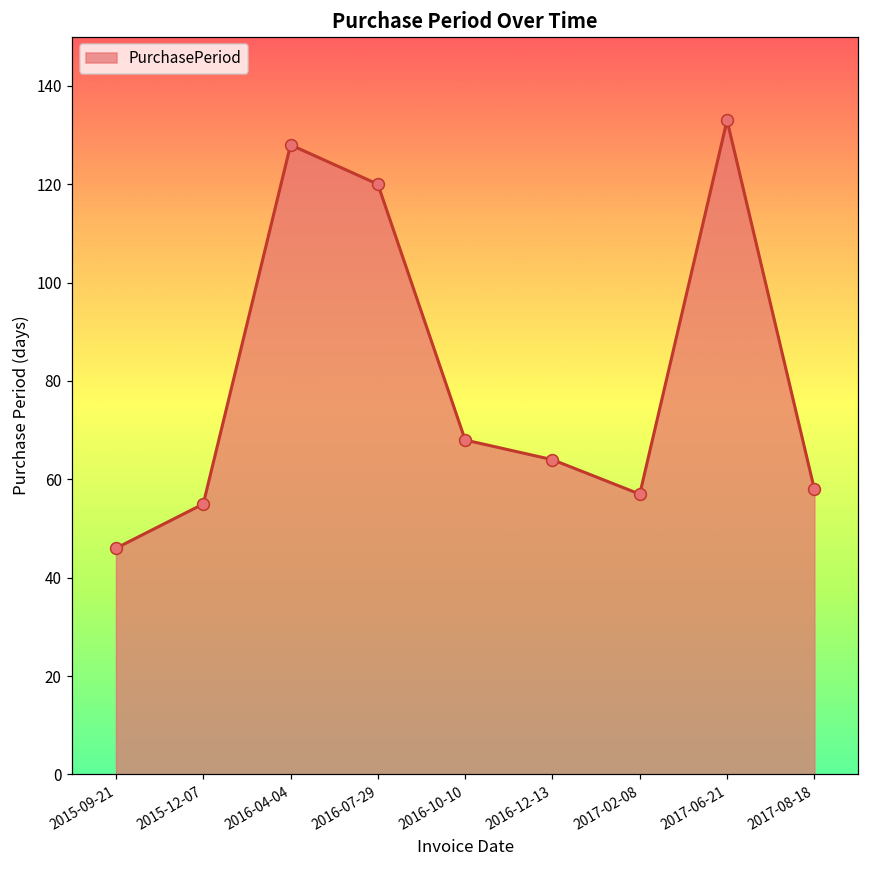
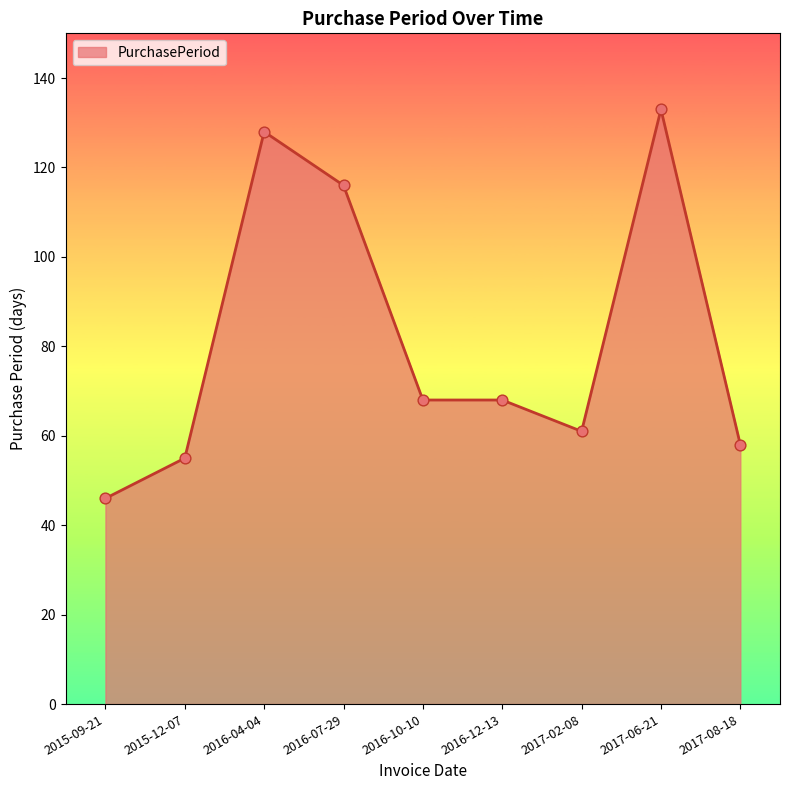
2016-07-29: 120 -> 116
2016-12-13: 64 -> 68
2017-02-08: 57 -> 61
